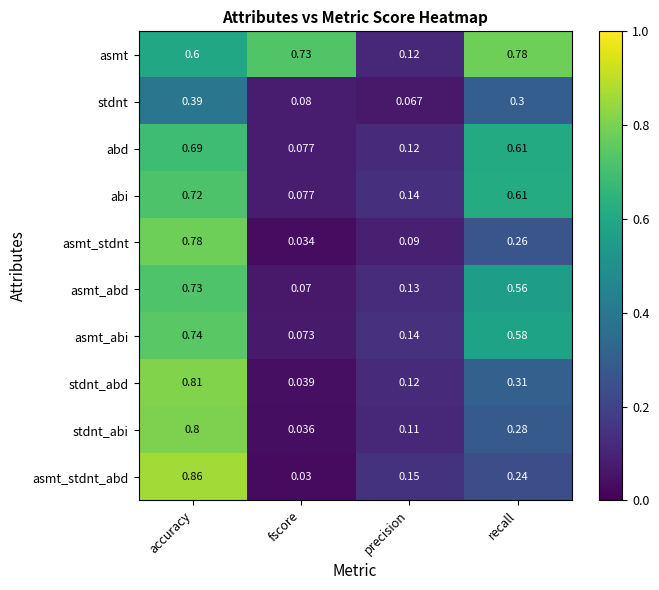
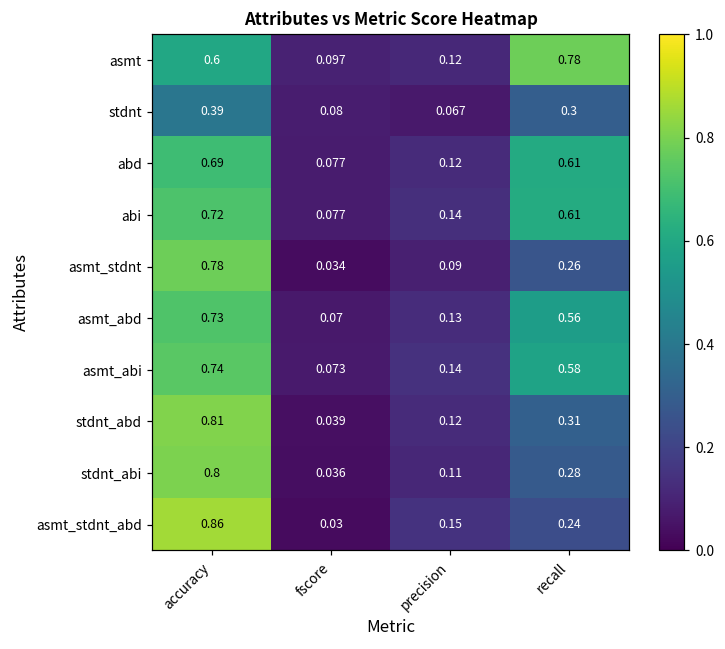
asmt, fscore: 0.73 -> 0.097
